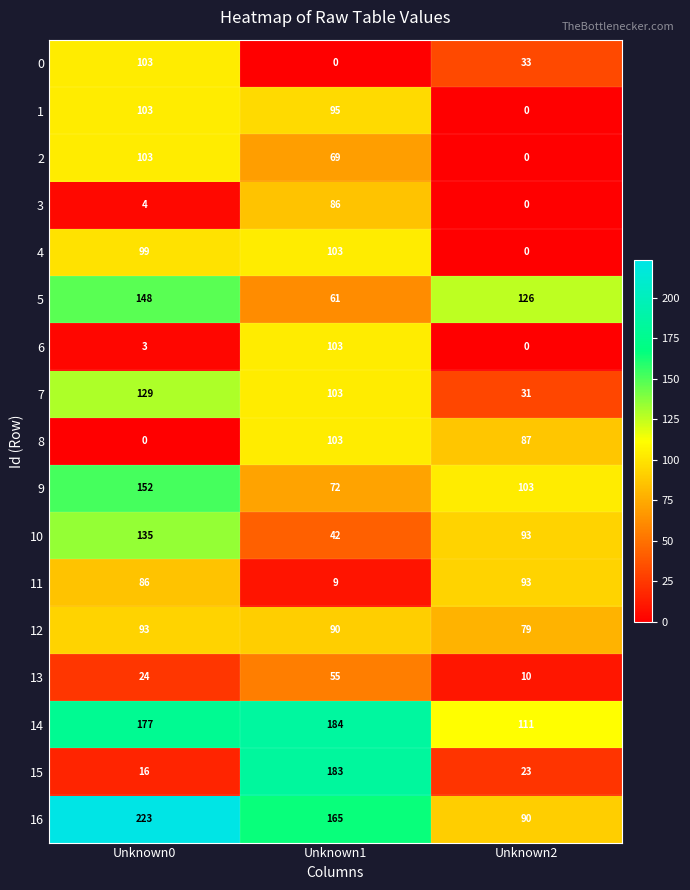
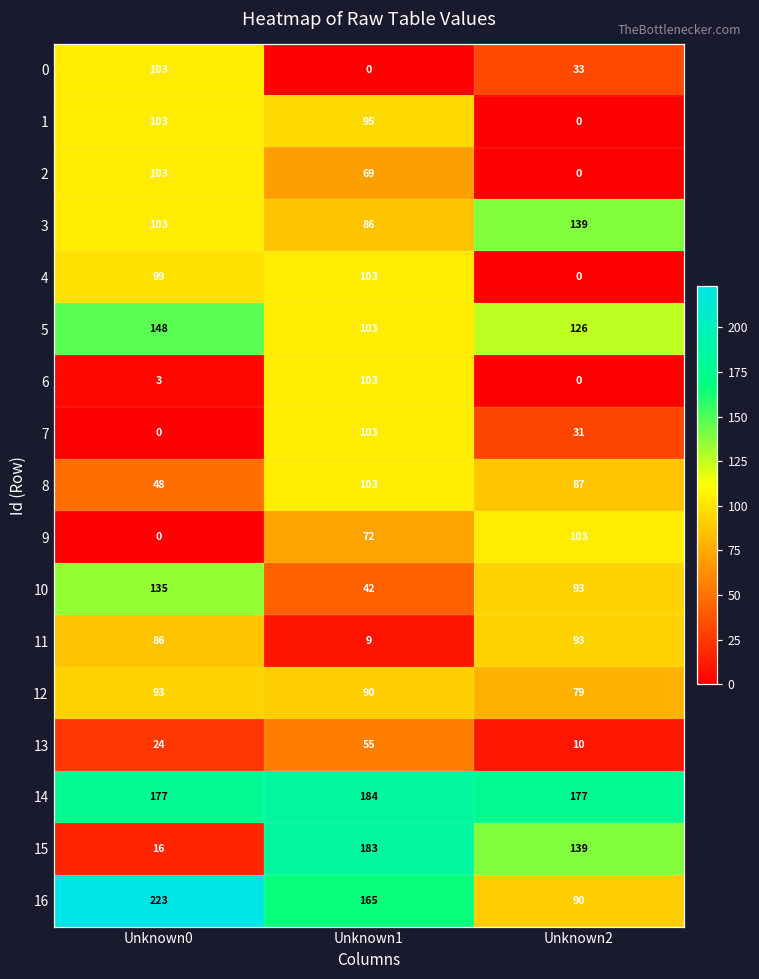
3, Unknown0: 4 -> 103
3, Unknown2: 0 -> 139
5, Unknown1: 61 -> 103
7, Unknown0: 129 -> 0
8, Unknown0: 0 -> 48
9, Unknown0: 152 -> 0
14, Unknown2: 111 -> 177
15, Unknown2: 23 -> 139
